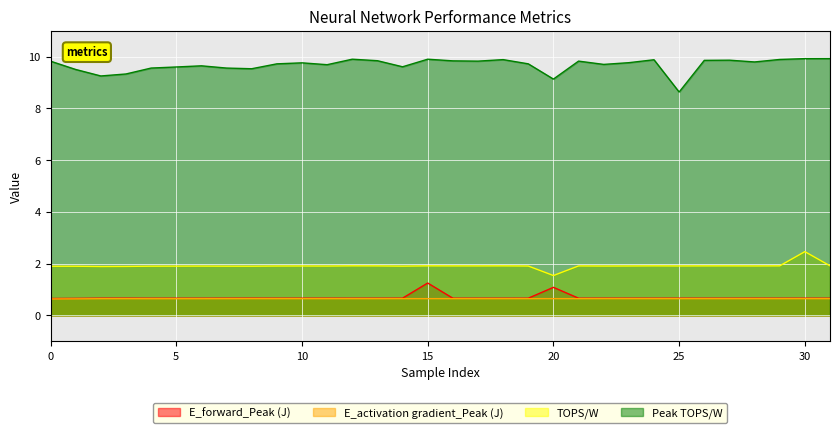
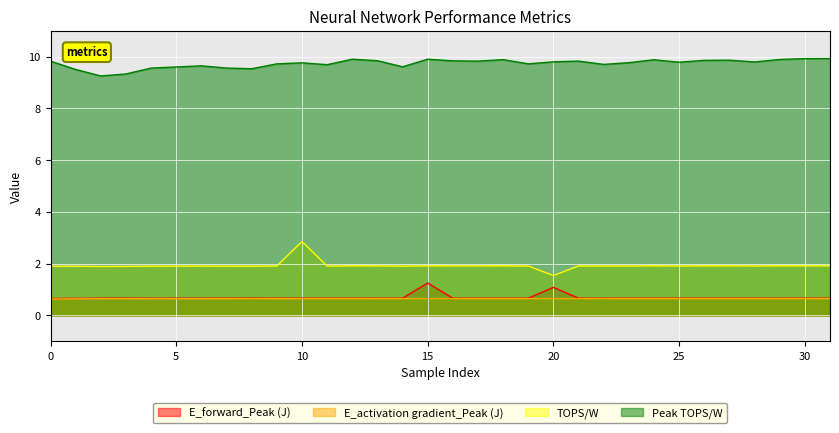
TOPS/W, 10: 1.9 -> 2.9
Peak TOPS/W, 20: 9.1 -> 9.8
Peak TOPS/W, 25: 8.6 -> 9.8
TOPS/W, 30: 2.5 -> 1.9
